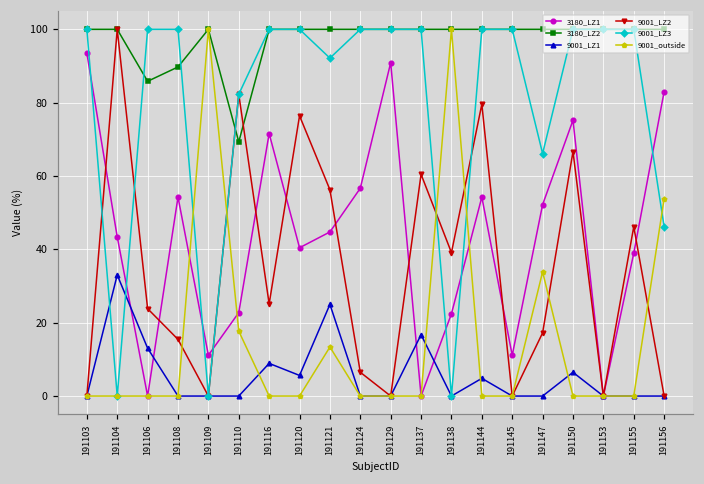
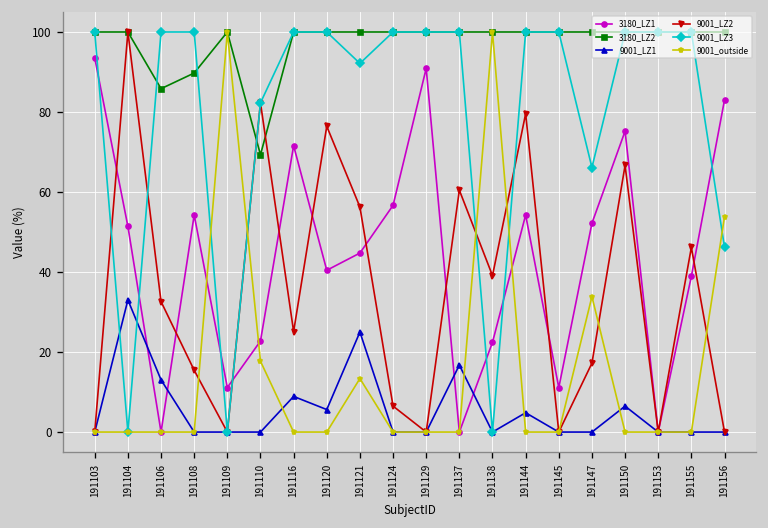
3180_LZ1, 191104: 43 -> 51
9001_LZ2, 191106: 24 -> 33
